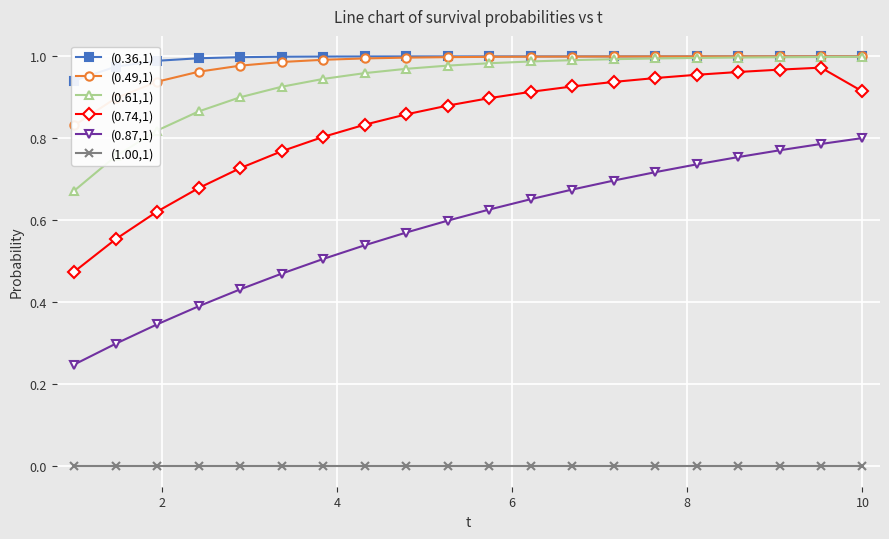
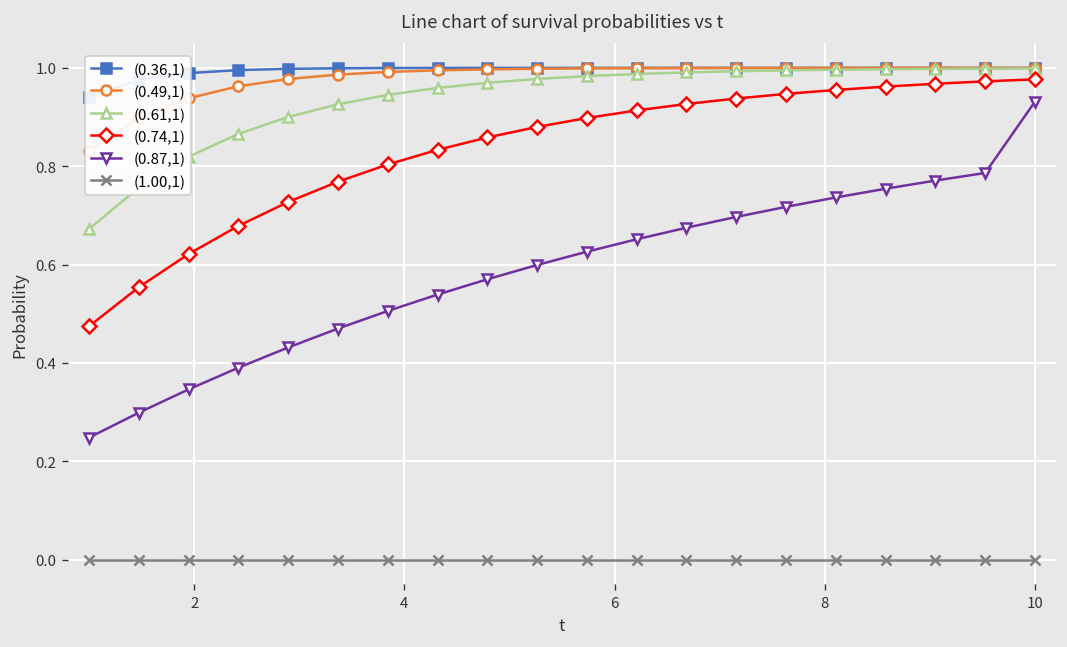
(0.74,1), 10: 0.91 -> 0.98
(0.87,1), 10: 0.80 -> 0.93
